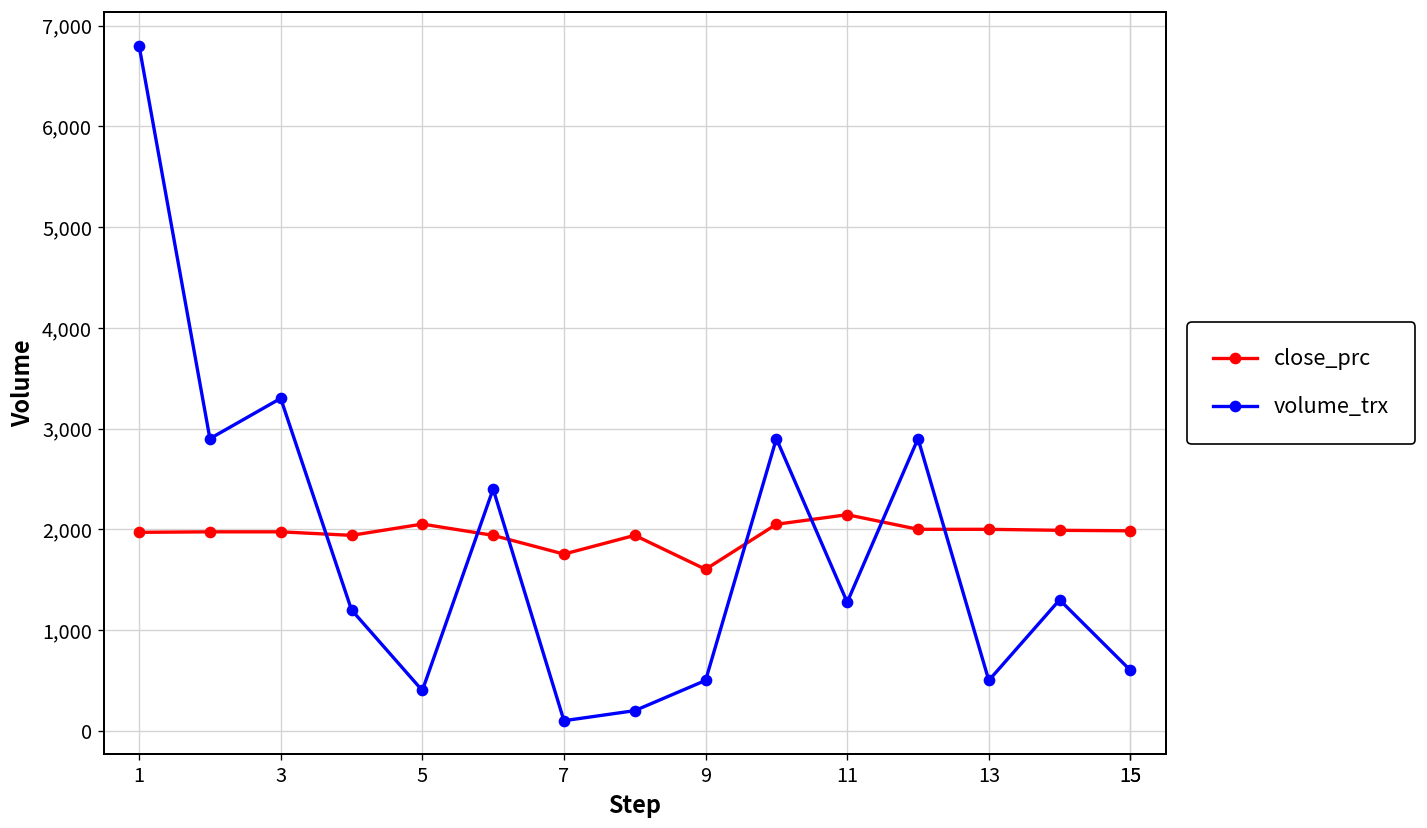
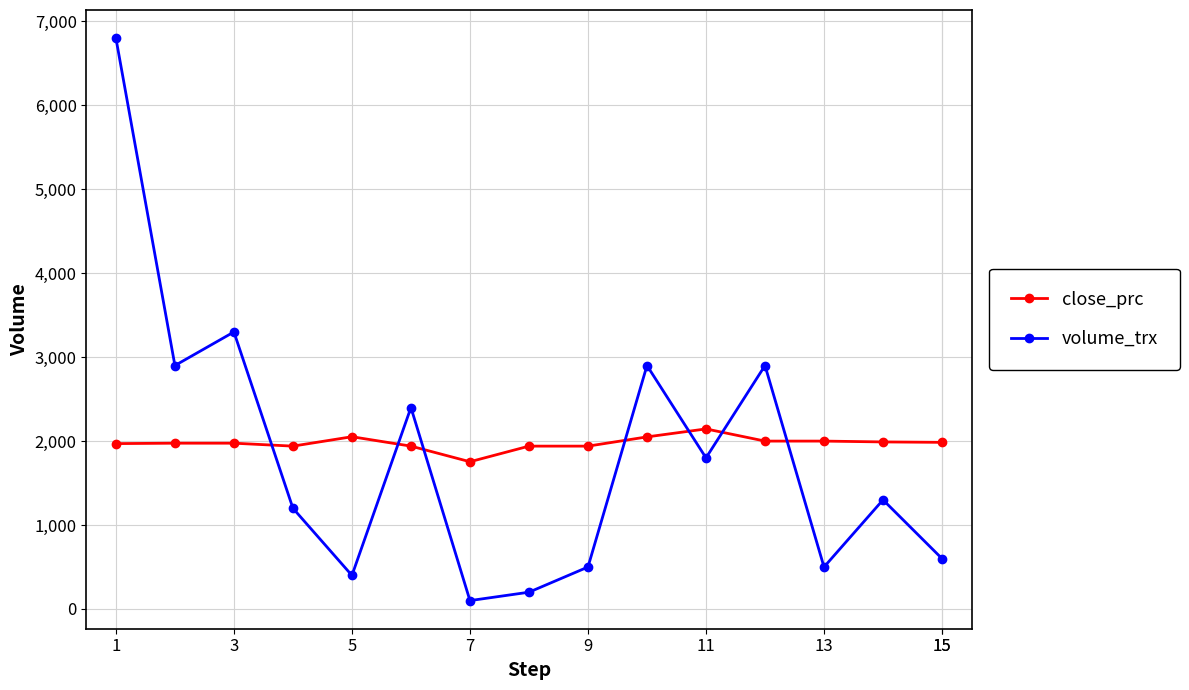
close_prc, 9: 1,600 -> 1,900
volume_trx, 11: 1,300 -> 1,800
